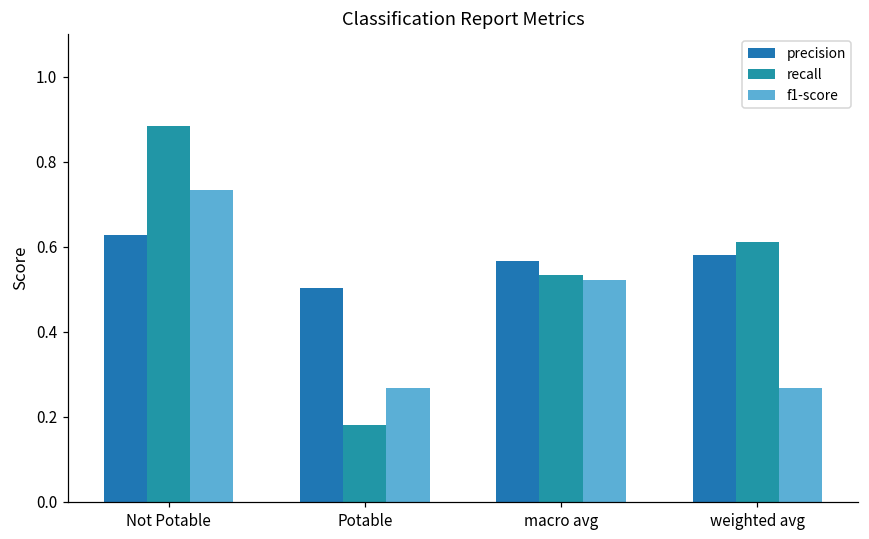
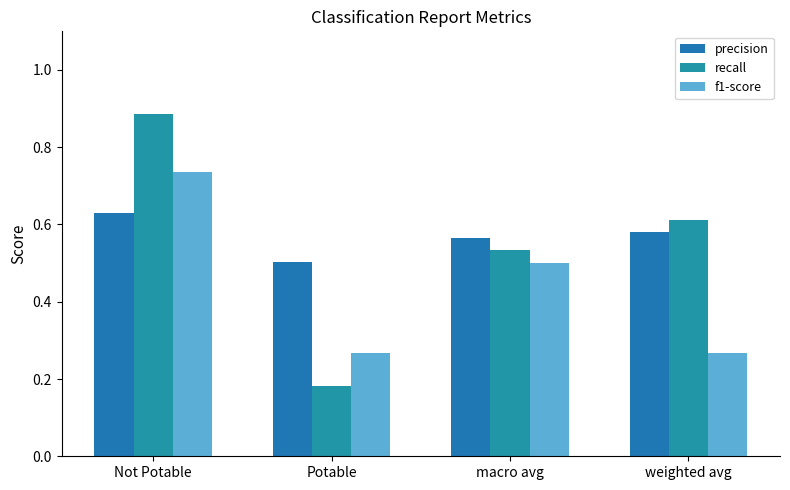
f1-score, macro avg: 0.52 -> 0.50
